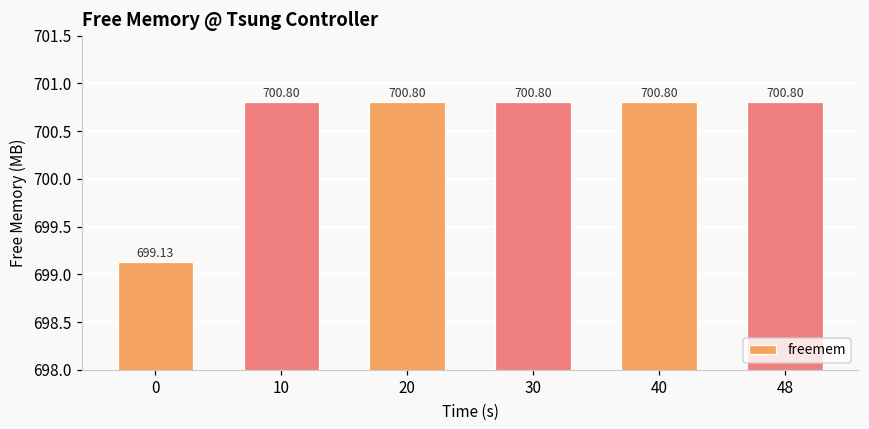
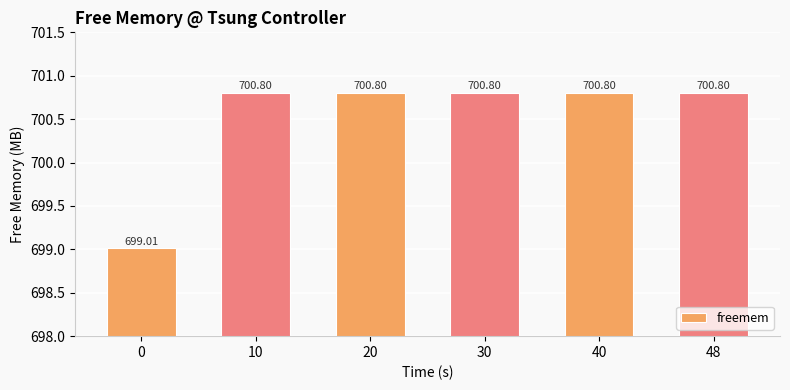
0: 699.13 -> 699.01
